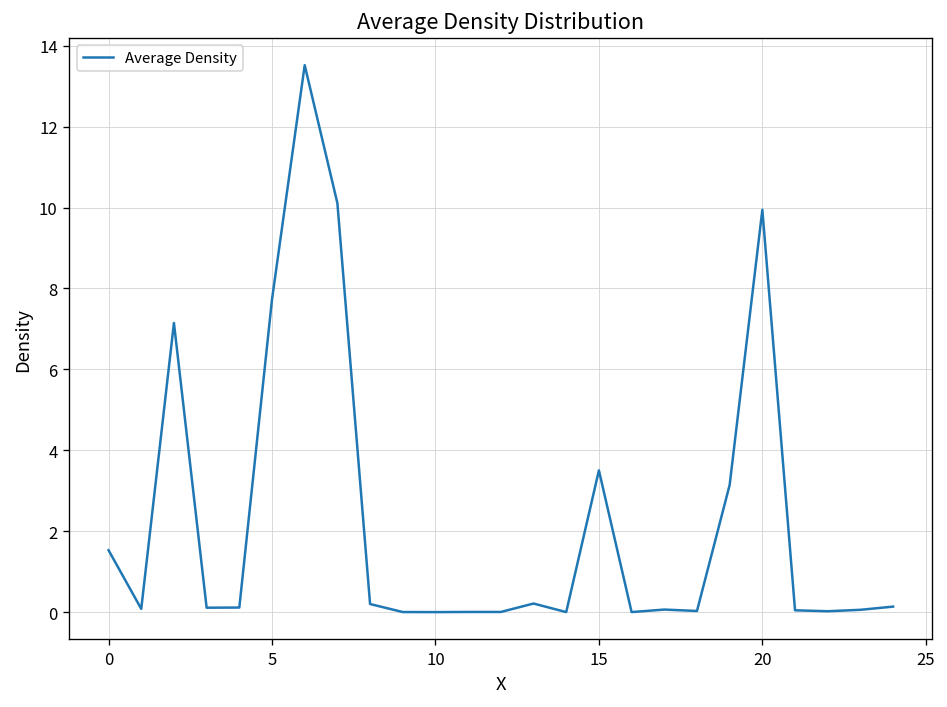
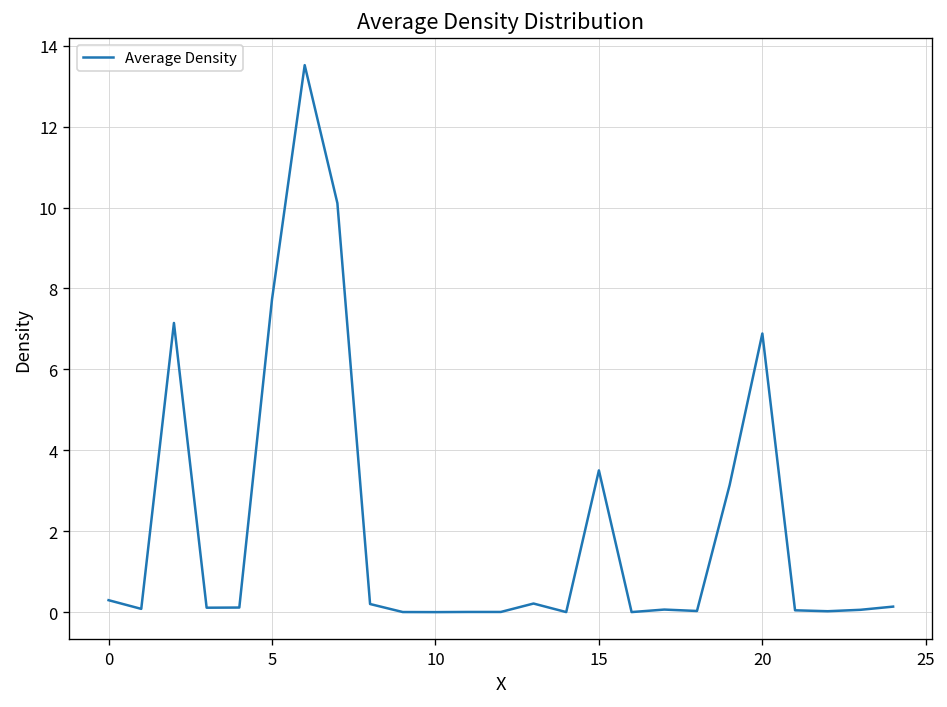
0: 1.5 -> 0.3
20: 9.9 -> 6.9
